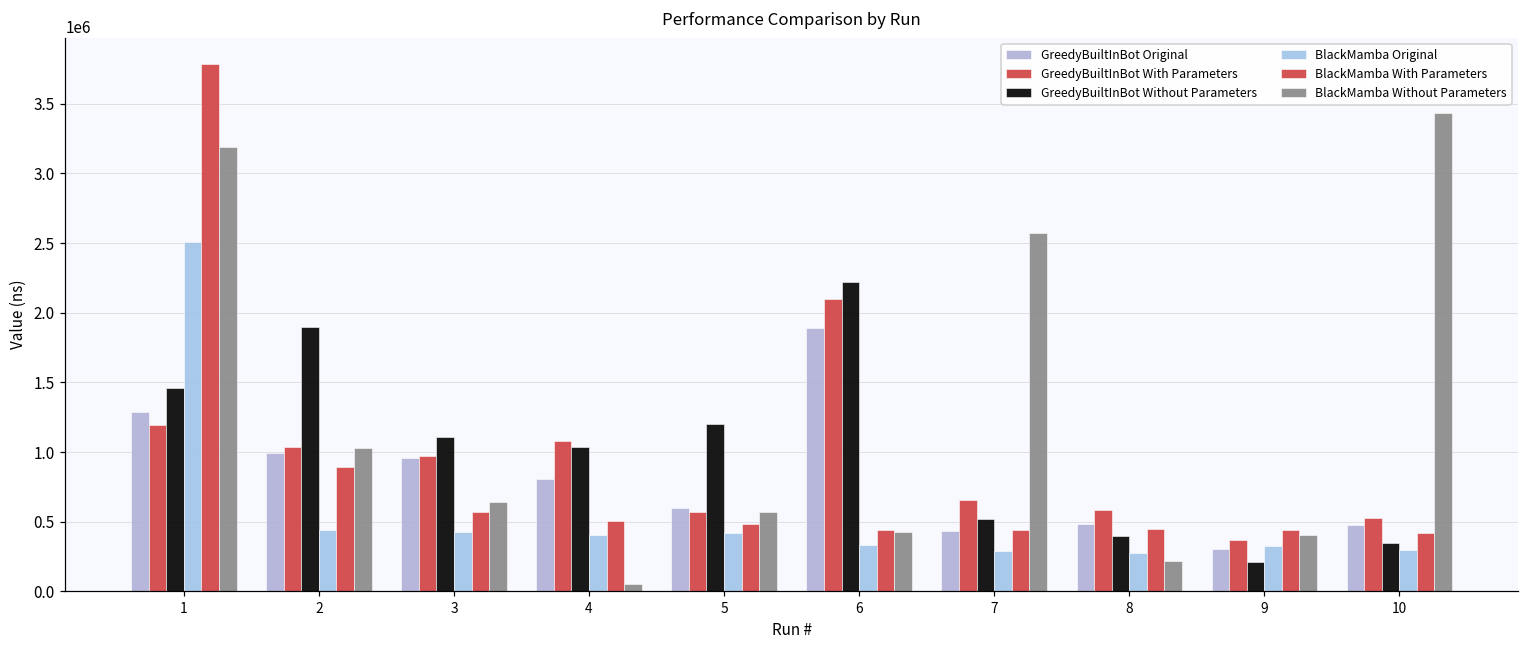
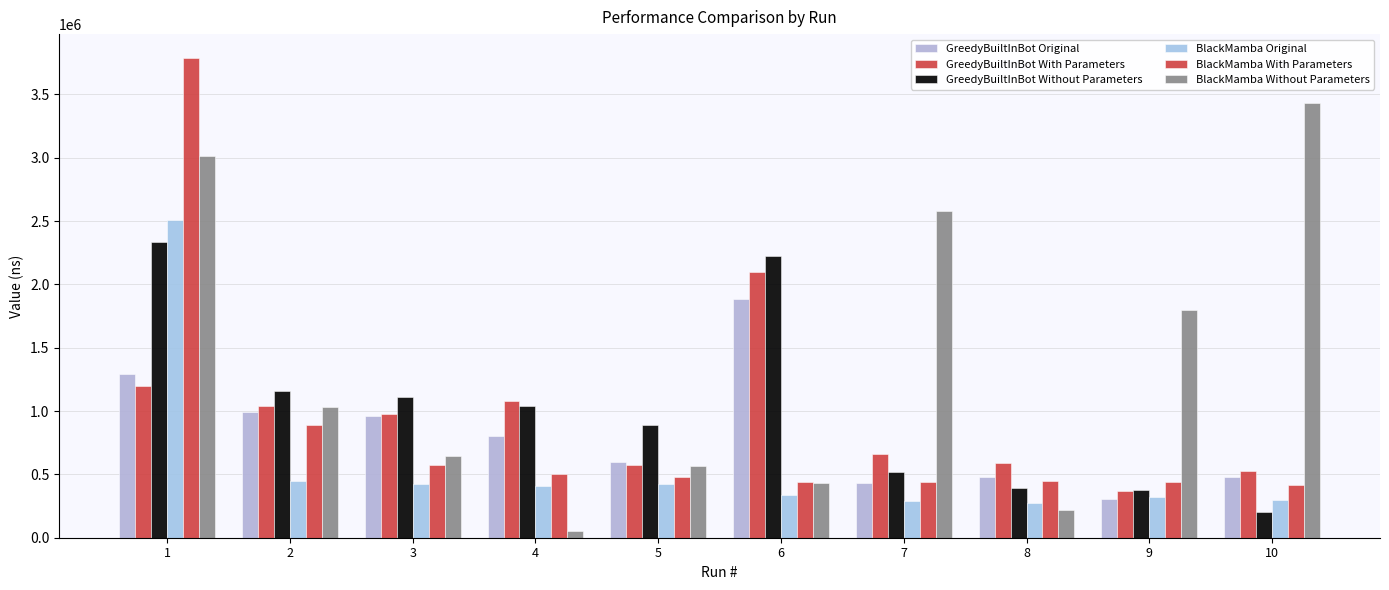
GreedyBuiltInBot Without Parameters, 1: 1460000 -> 2330000
BlackMamba Without Parameters, 1: 3190000 -> 3010000
GreedyBuiltInBot Without Parameters, 2: 1900000 -> 1160000
GreedyBuiltInBot Without Parameters, 5: 1200000 -> 890000
GreedyBuiltInBot Without Parameters, 9: 210000 -> 380000
BlackMamba Without Parameters, 9: 410000 -> 1800000
GreedyBuiltInBot Without Parameters, 10: 350000 -> 210000
